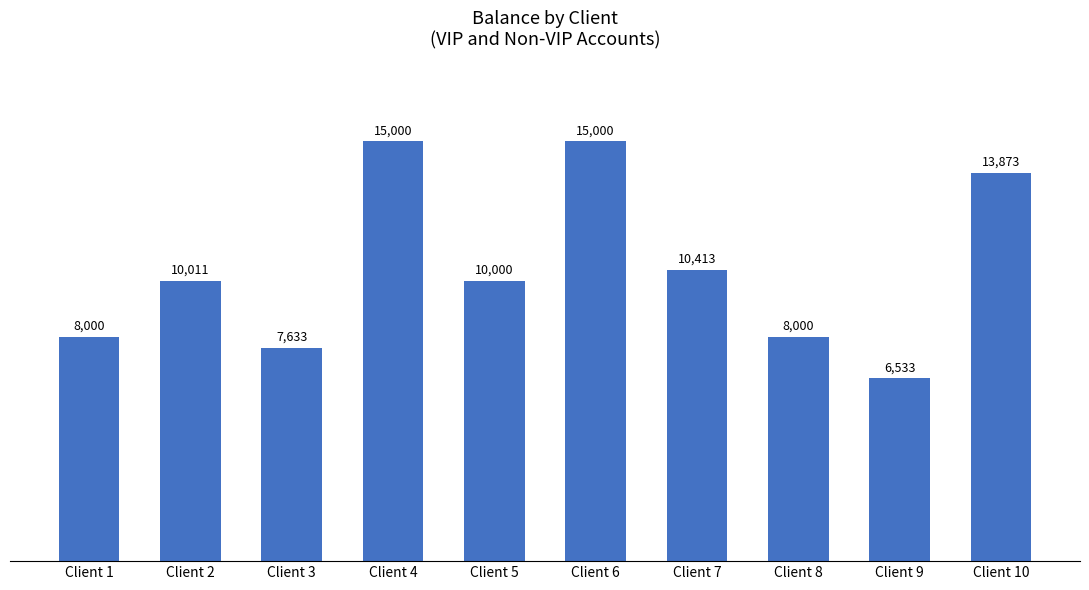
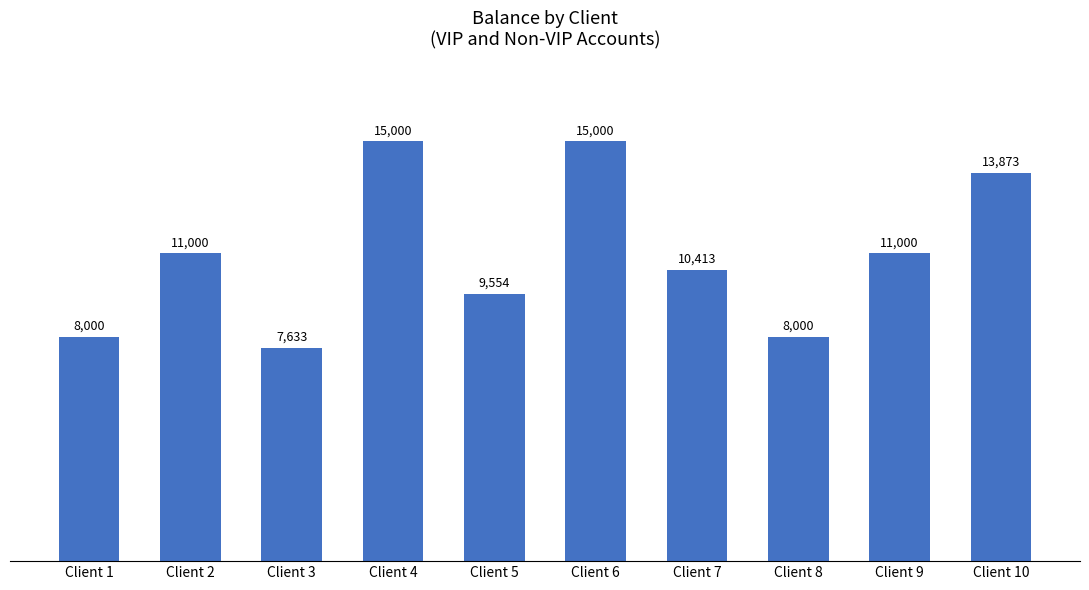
Client 2: 10,011 -> 11,000
Client 5: 10,000 -> 9,554
Client 9: 6,533 -> 11,000
